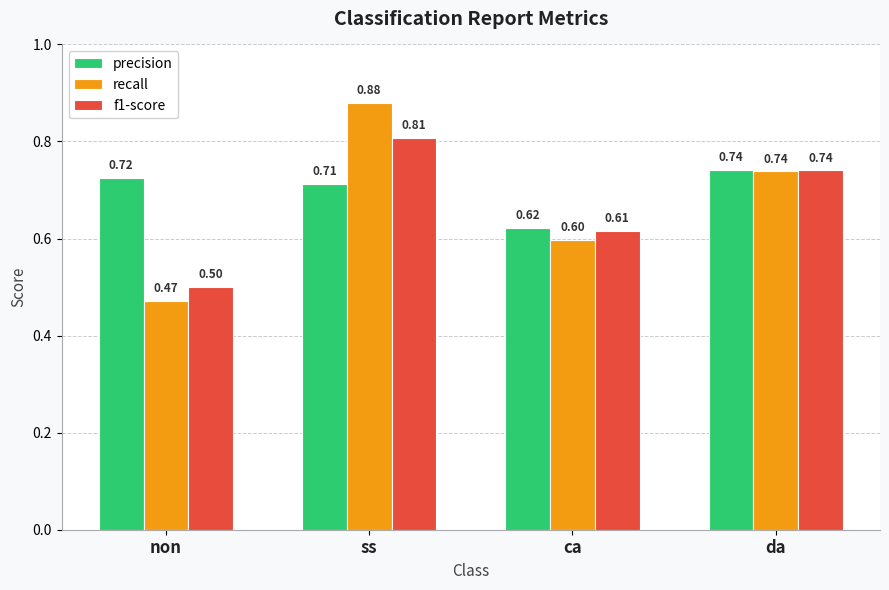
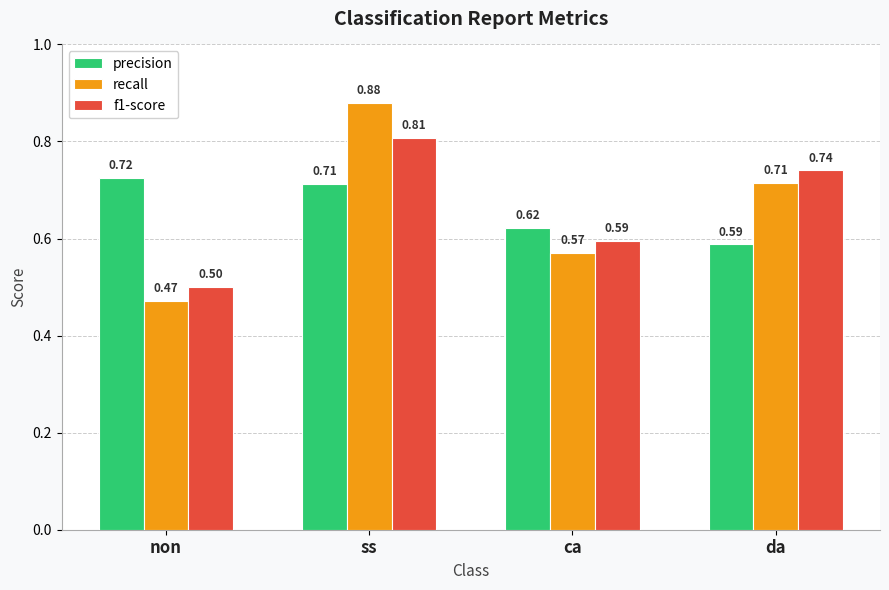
recall, ca: 0.60 -> 0.57
f1-score, ca: 0.61 -> 0.59
precision, da: 0.74 -> 0.59
recall, da: 0.74 -> 0.71
